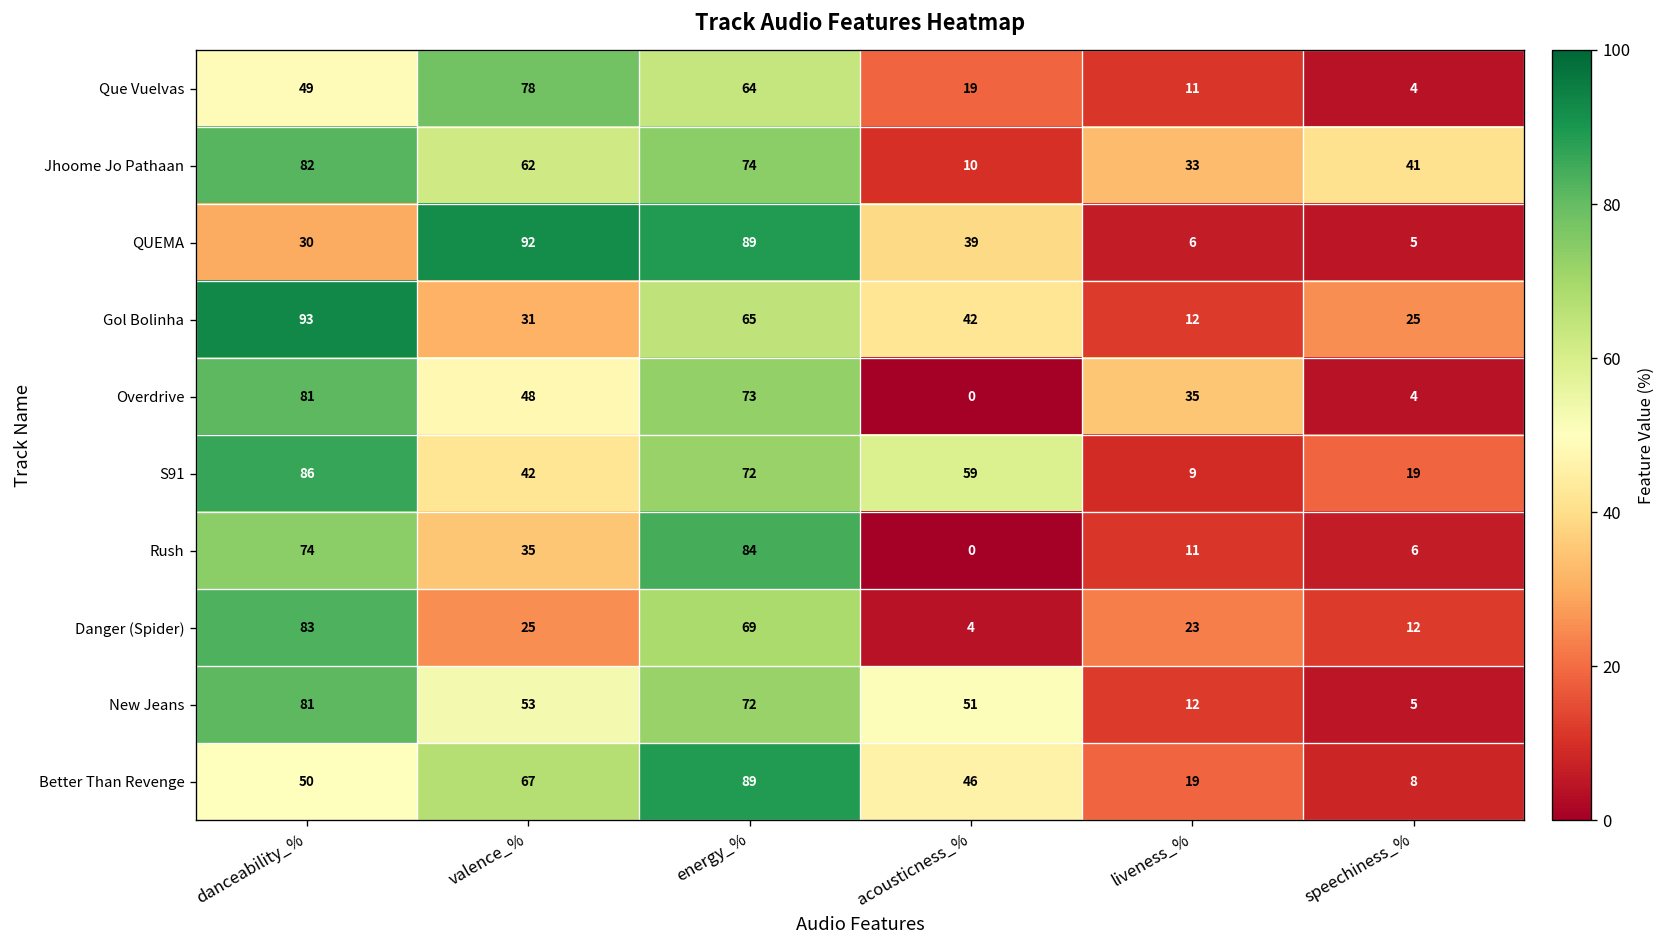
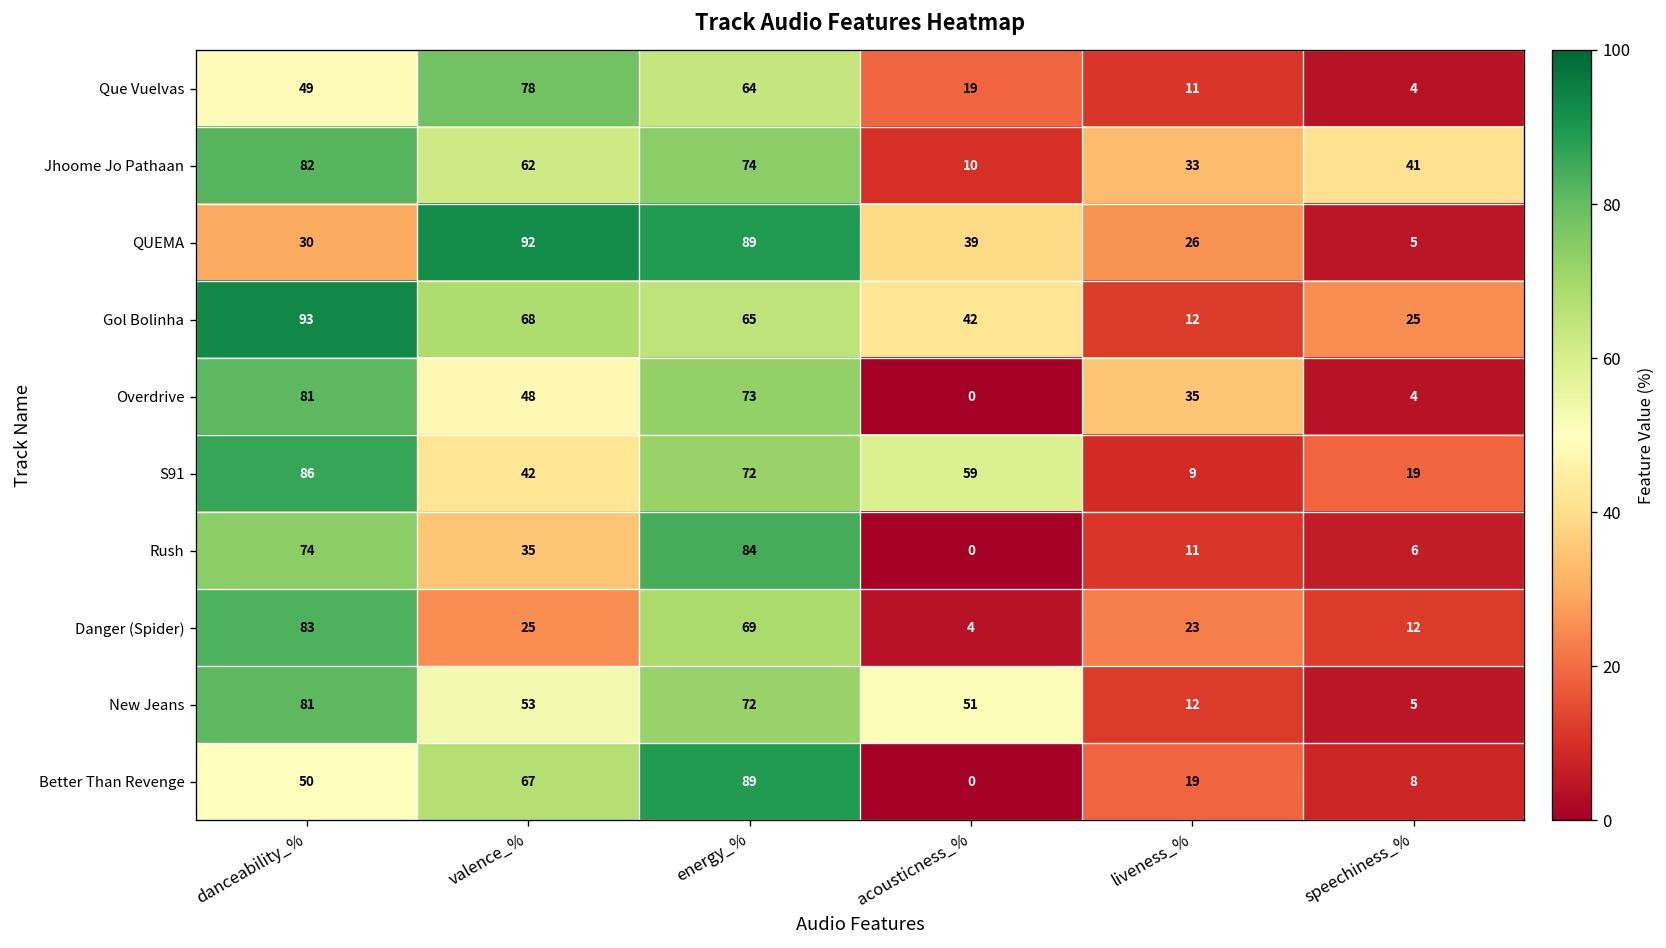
QUEMA, liveness_%: 6 -> 26
Gol Bolinha, valence_%: 31 -> 68
Better Than Revenge, acousticness_%: 46 -> 0
